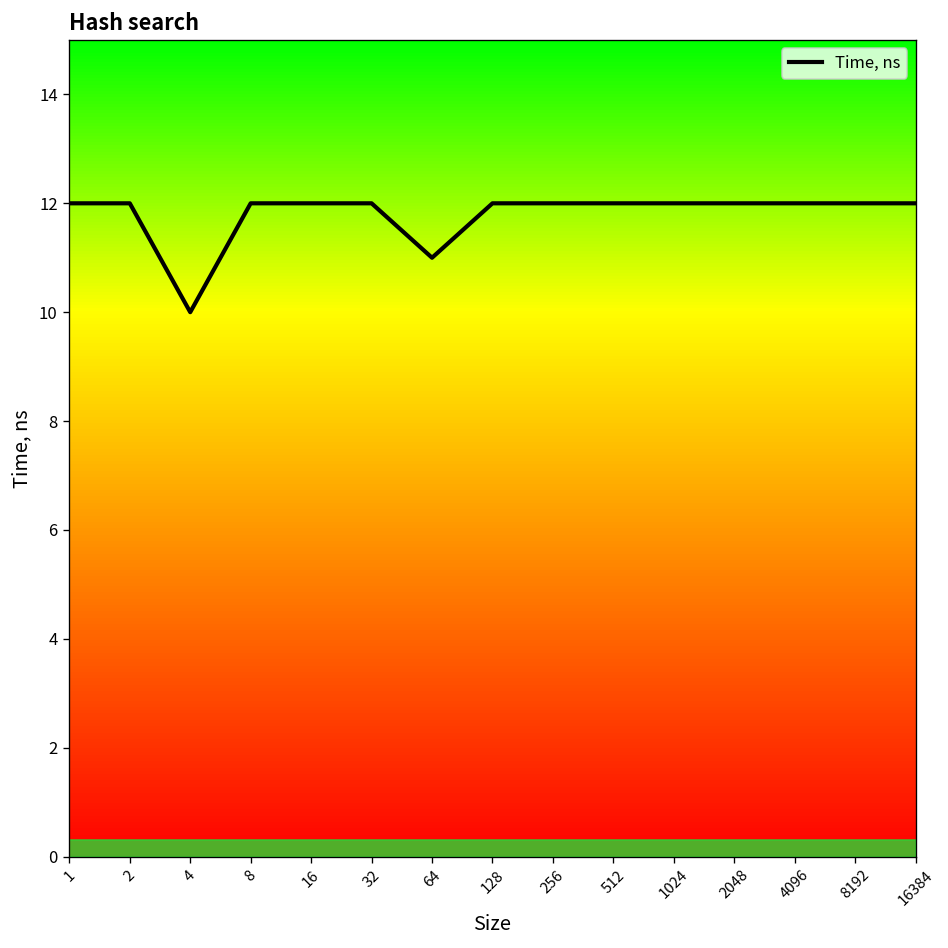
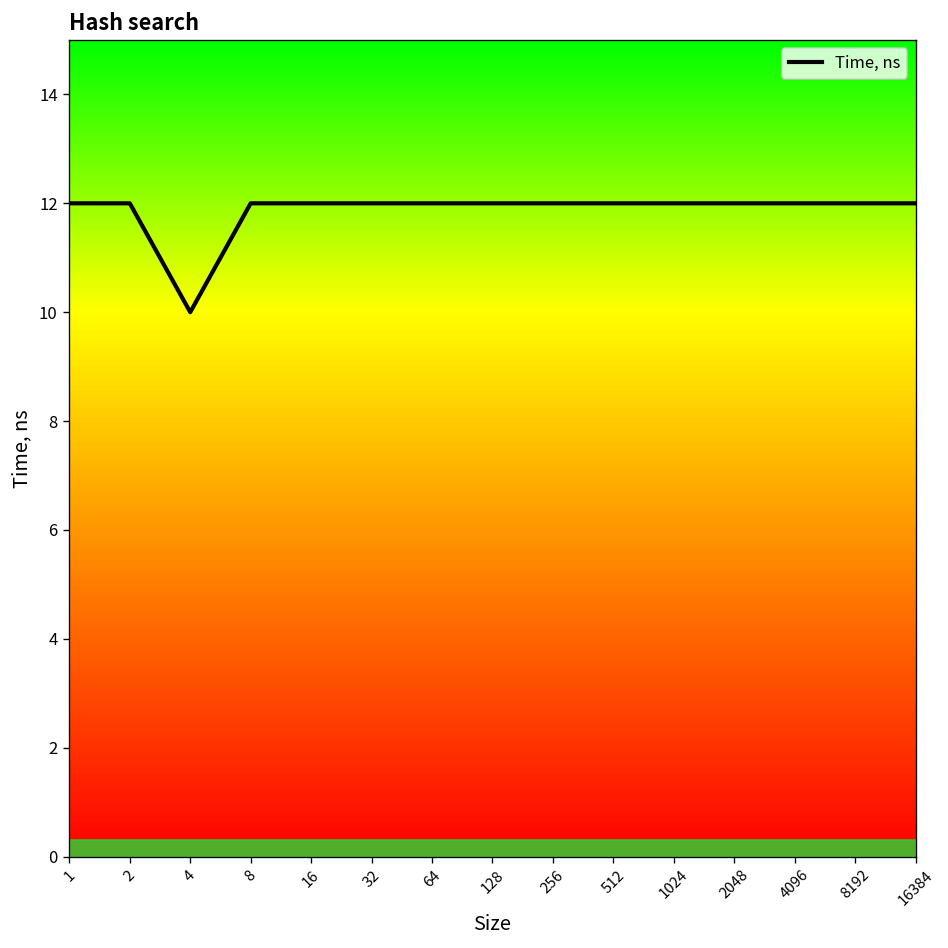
64: 11 -> 12
